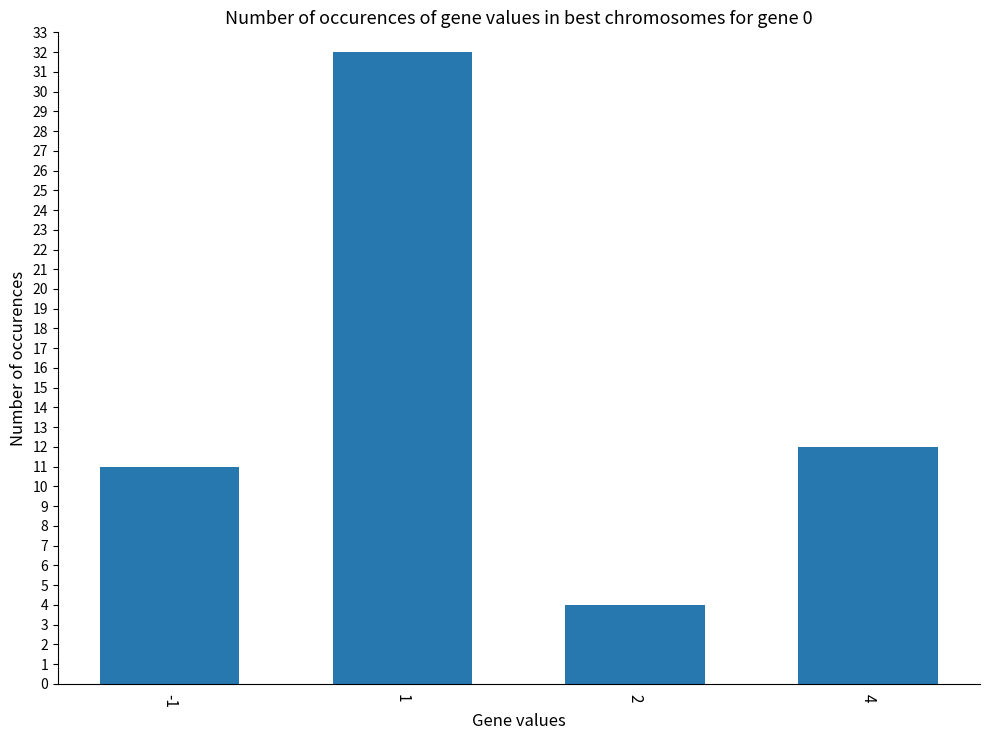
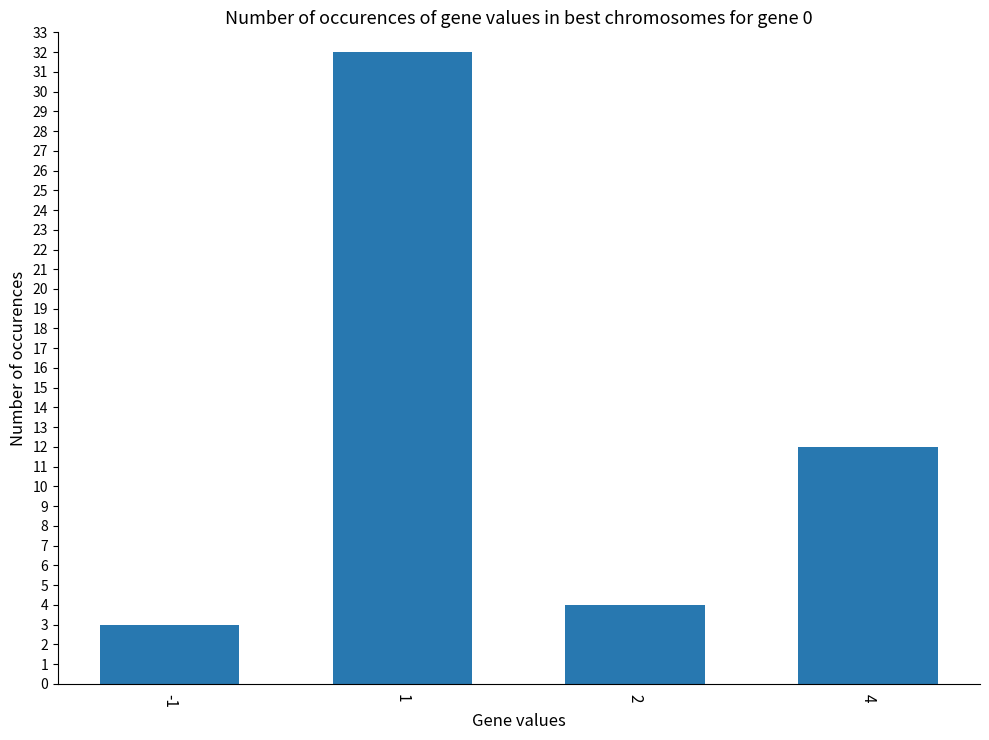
-1: 11 -> 3
